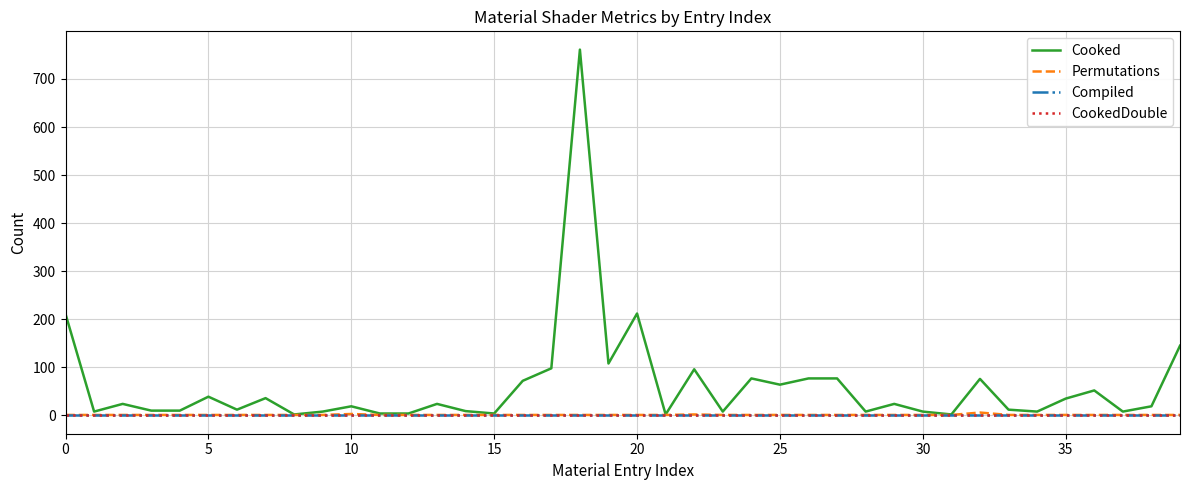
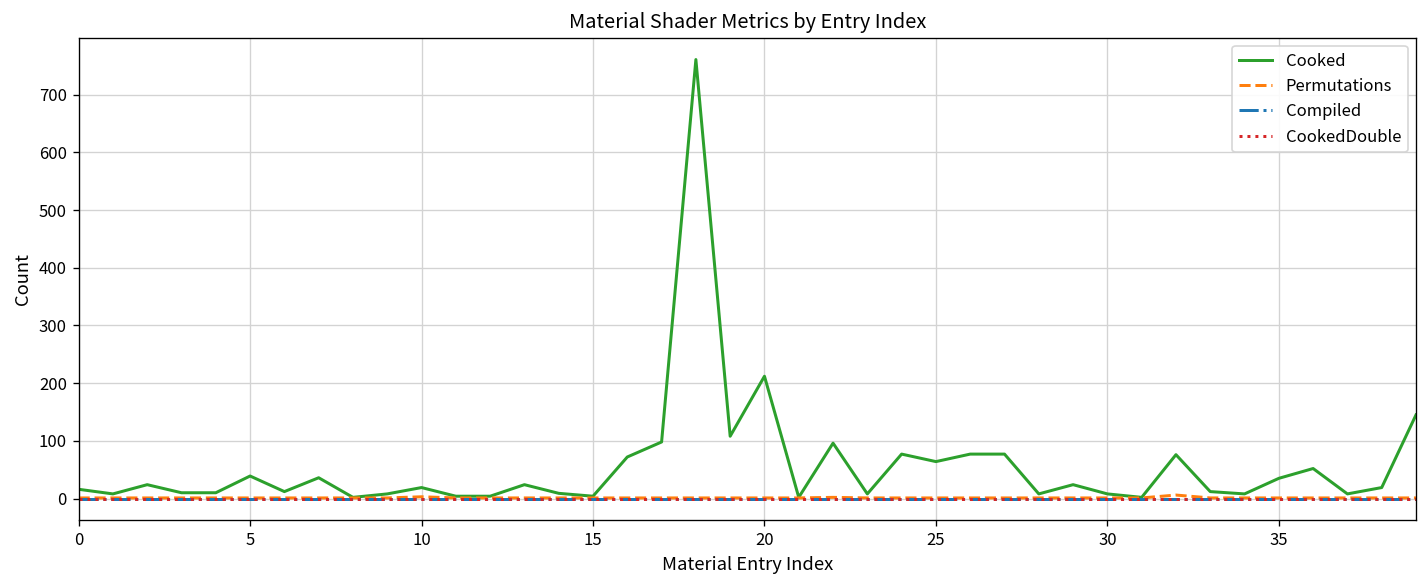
Cooked, 0: 210 -> 20
